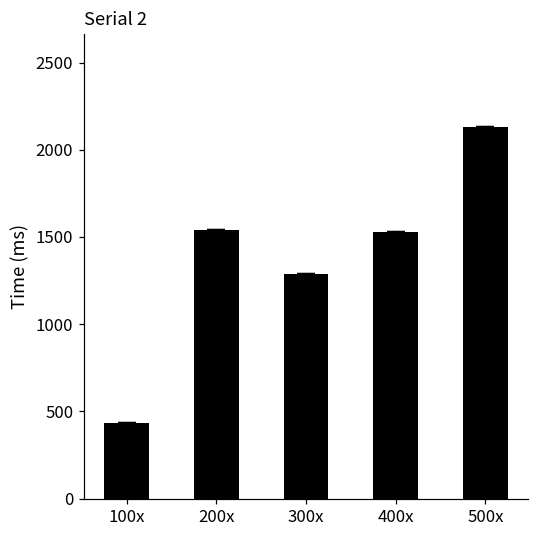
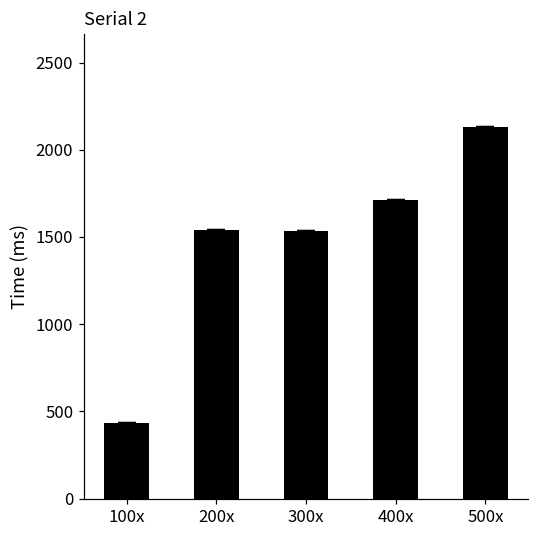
300x: 1290 -> 1540
400x: 1530 -> 1710
